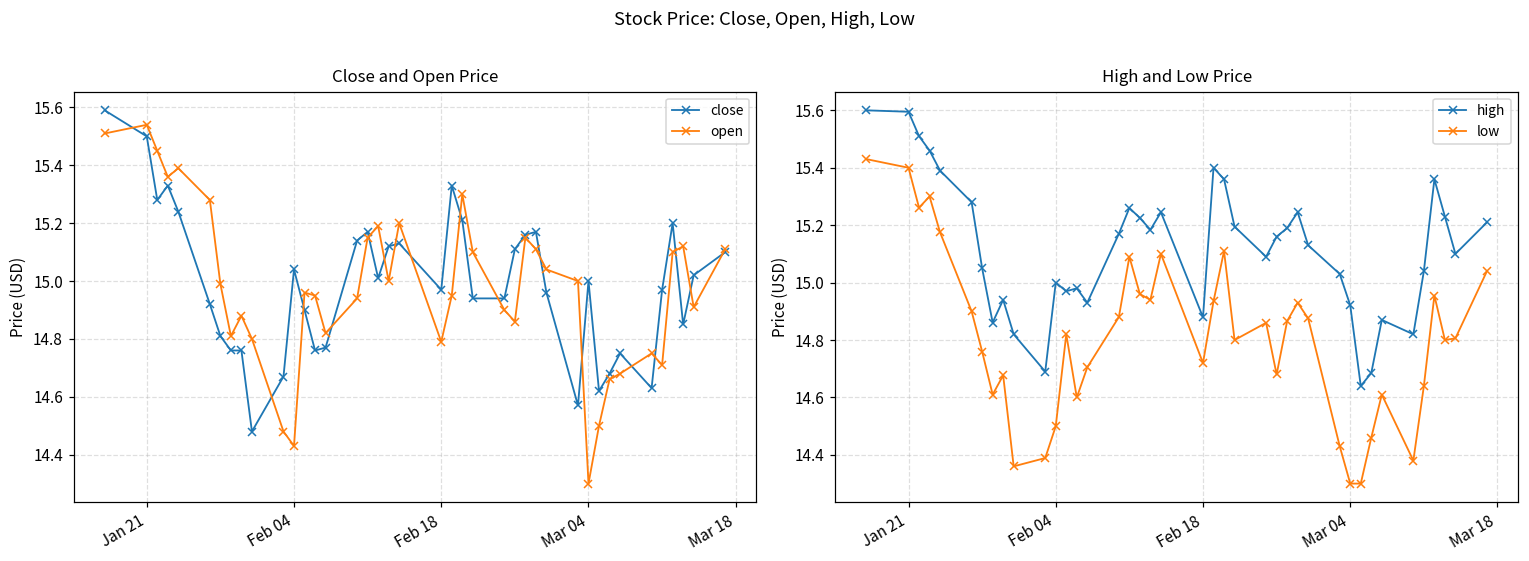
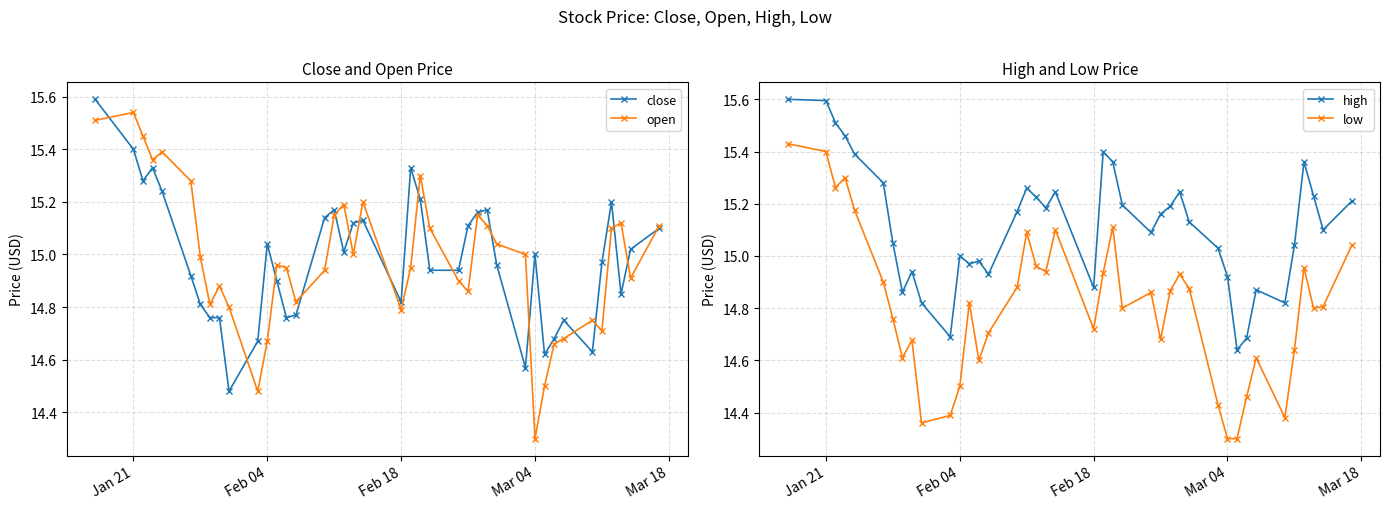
Close and Open Price, close, Jan 21: 15.5 -> 15.4
Close and Open Price, open, Feb 04: 14.43 -> 14.67
Close and Open Price, close, Feb 18: 14.97 -> 14.82
